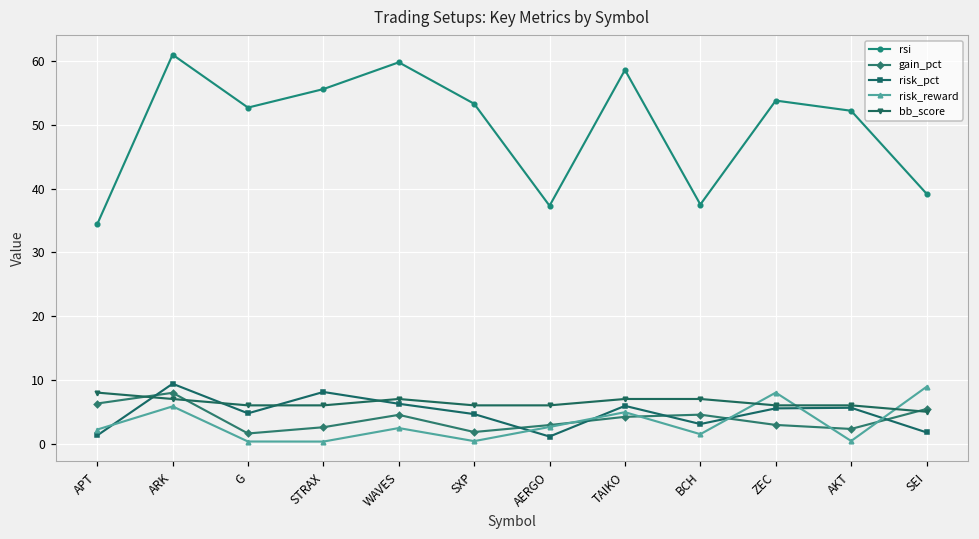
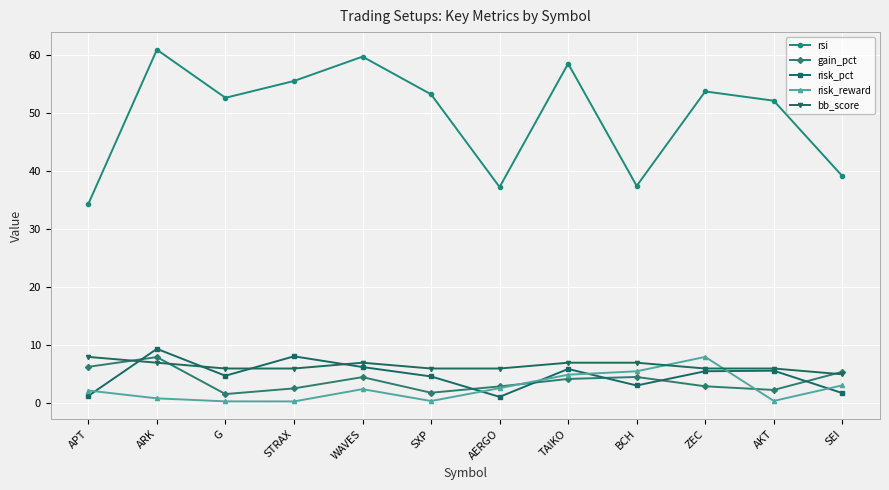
risk_reward, ARK: 6 -> 1
risk_reward, BCH: 1 -> 6
risk_reward, SEI: 9 -> 3
